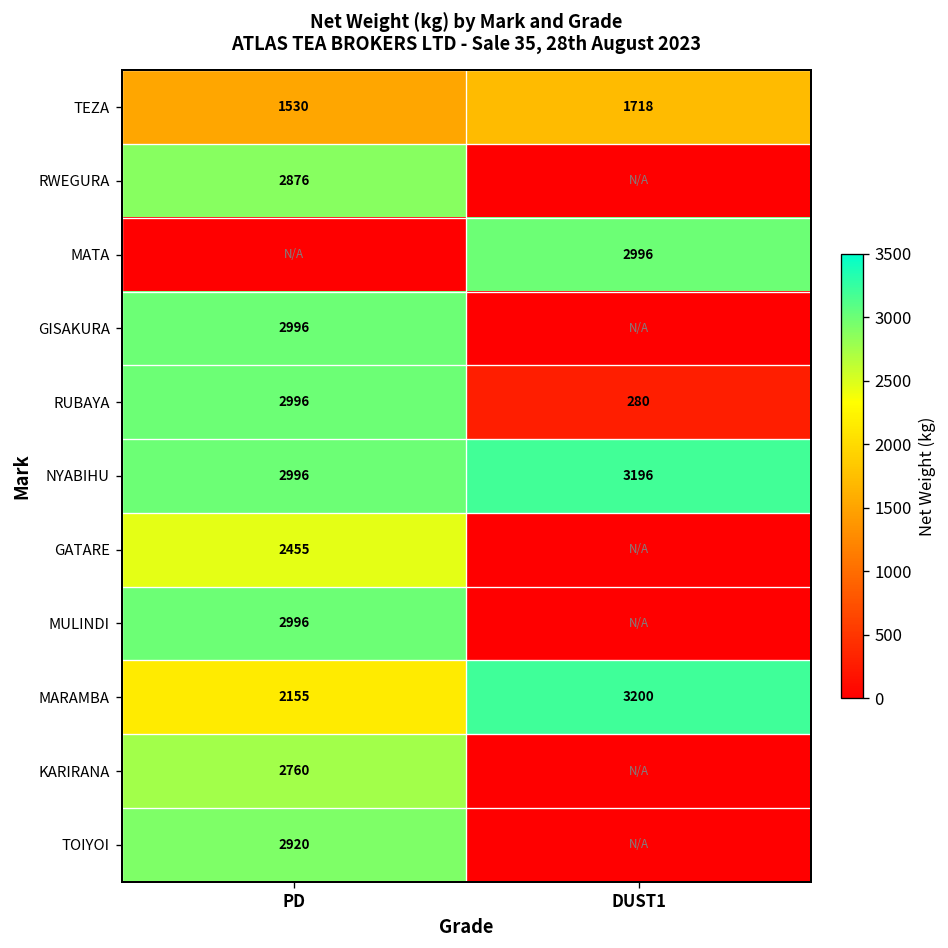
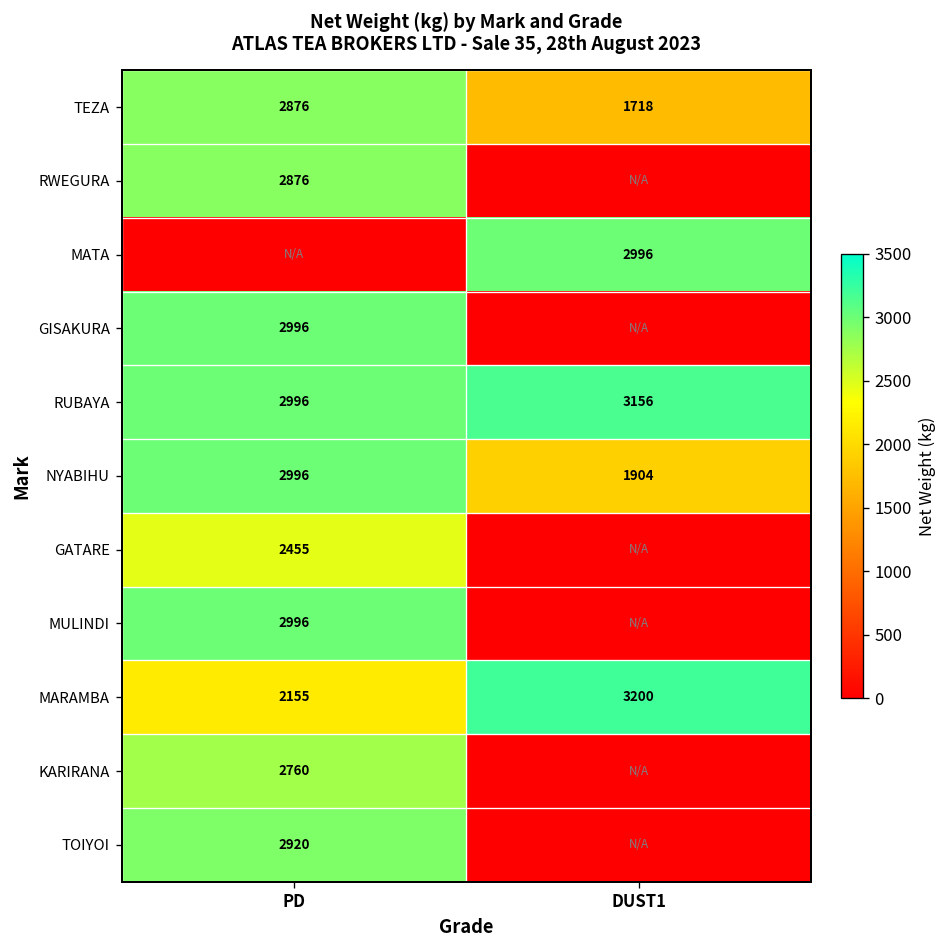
TEZA, PD: 1530 -> 2876
RUBAYA, DUST1: 280 -> 3156
NYABIHU, DUST1: 3196 -> 1904
